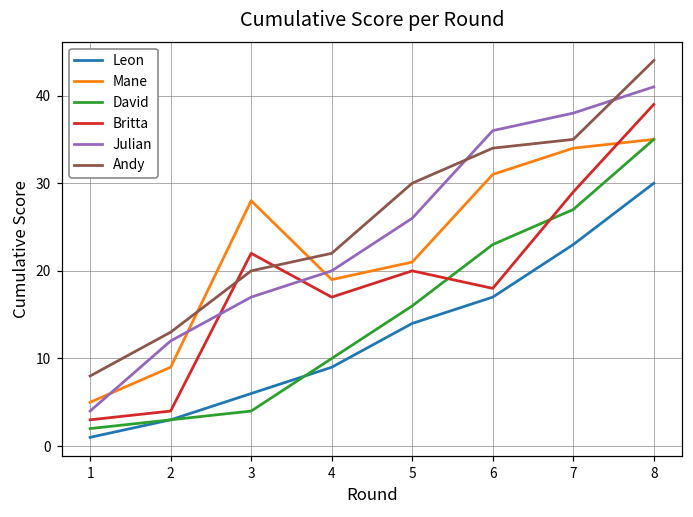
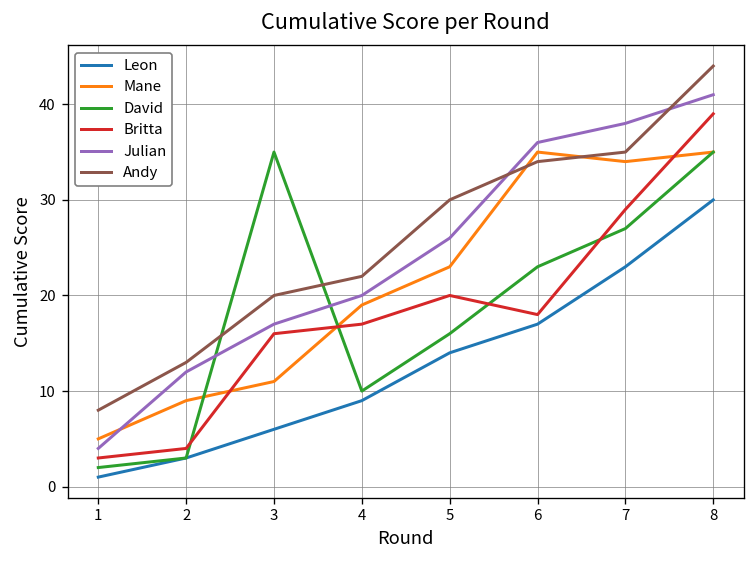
Mane, 3: 28 -> 11
David, 3: 4 -> 35
Britta, 3: 22 -> 16
Mane, 5: 21 -> 23
Mane, 6: 31 -> 35
